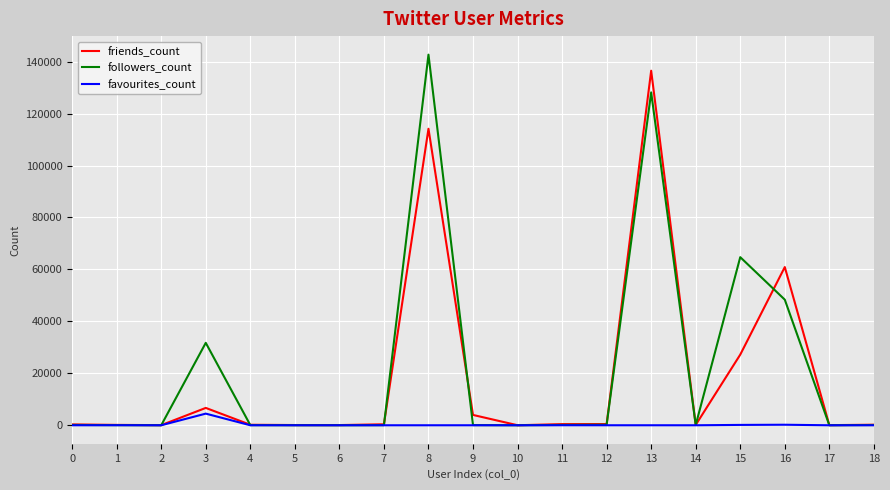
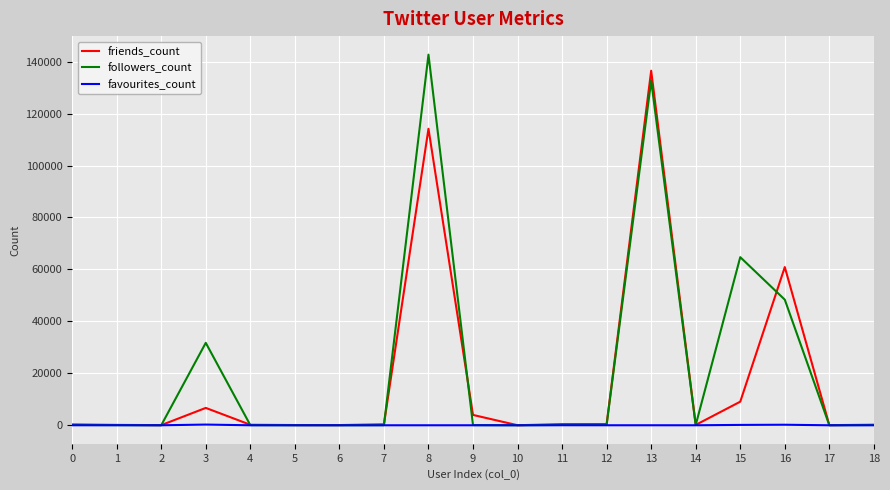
favourites_count, 3: 4000 -> 0
followers_count, 13: 128000 -> 133000
friends_count, 15: 27000 -> 9000
